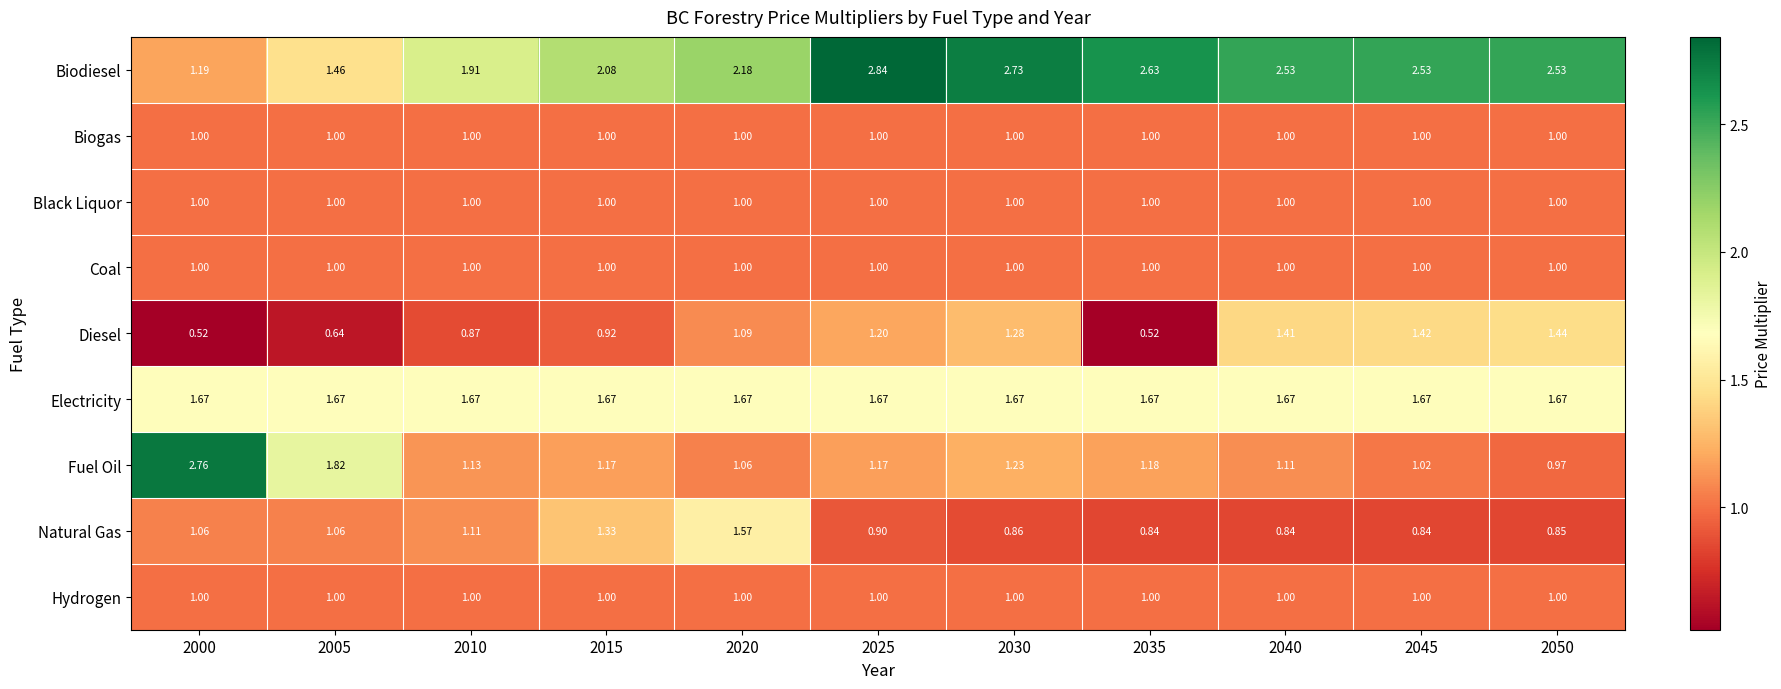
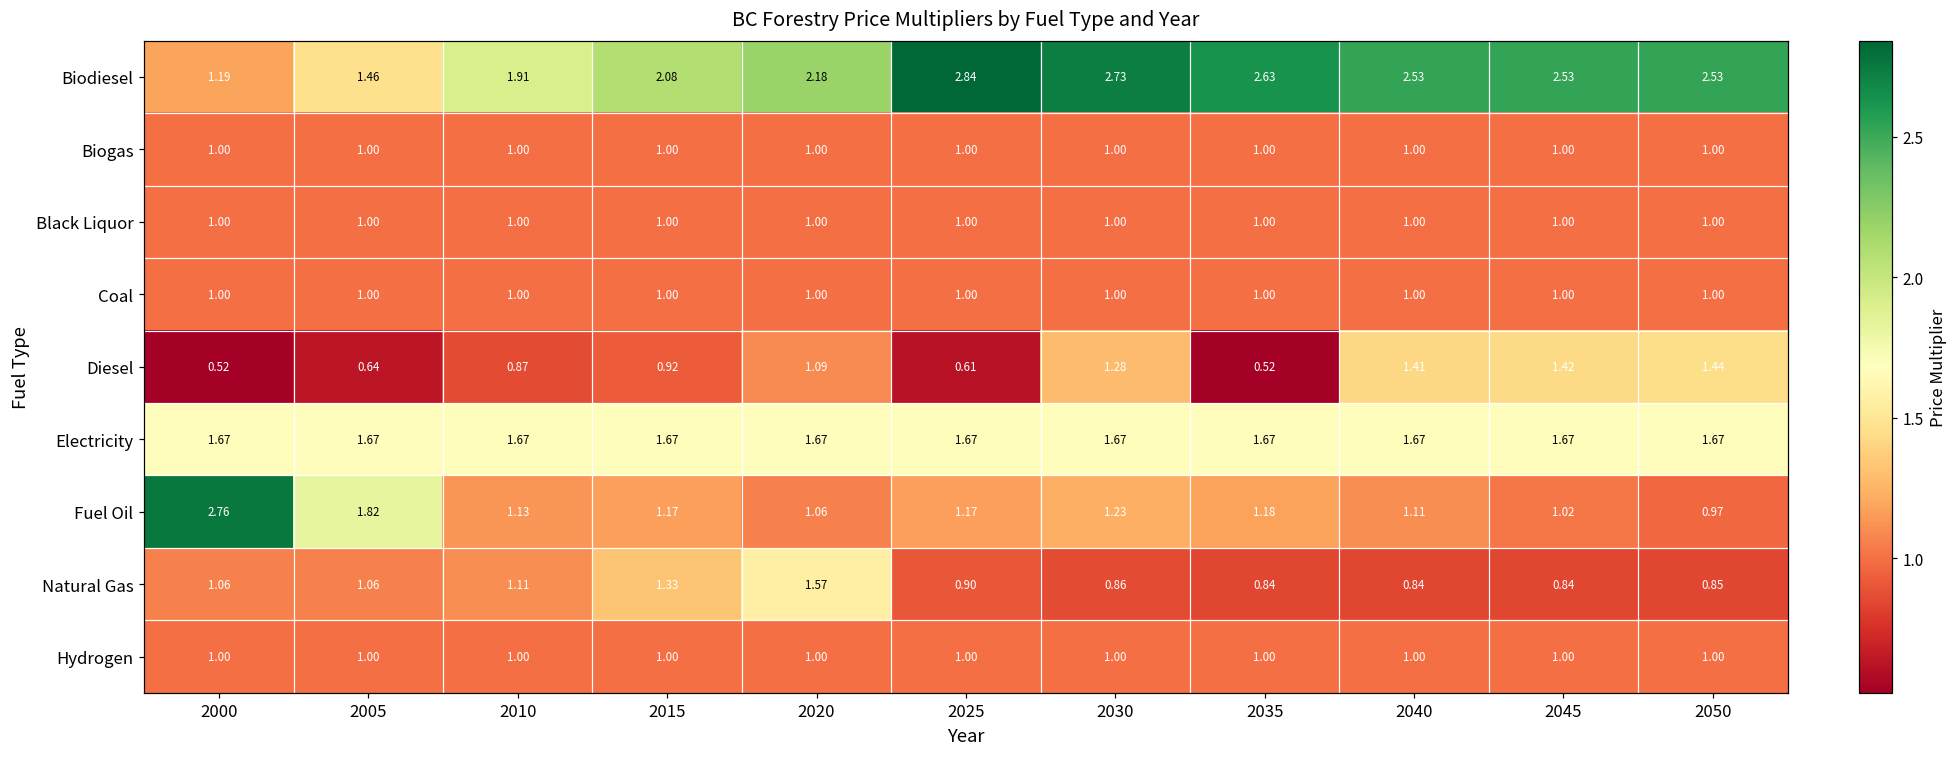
Diesel, 2025: 1.20 -> 0.61
